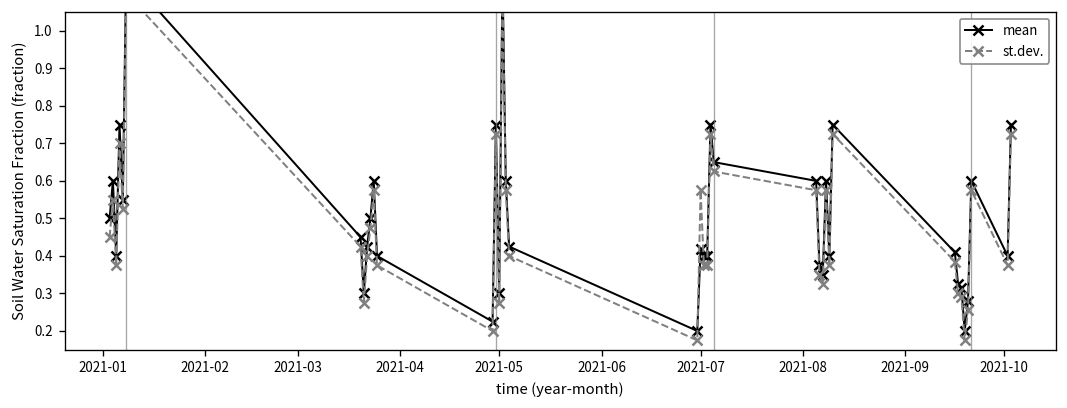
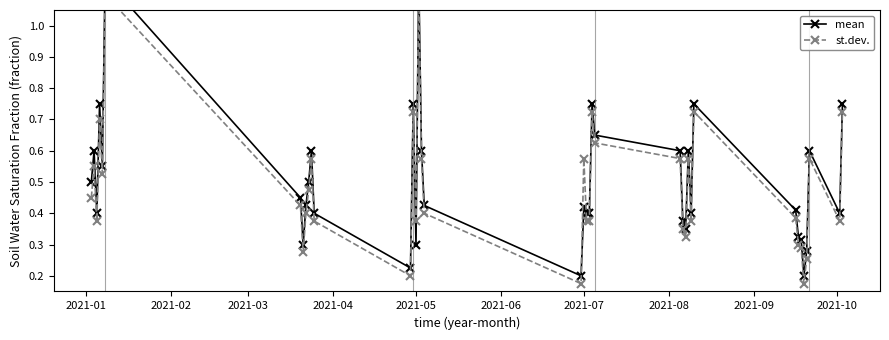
st.dev., 2021-05: 0.28 -> 0.38
